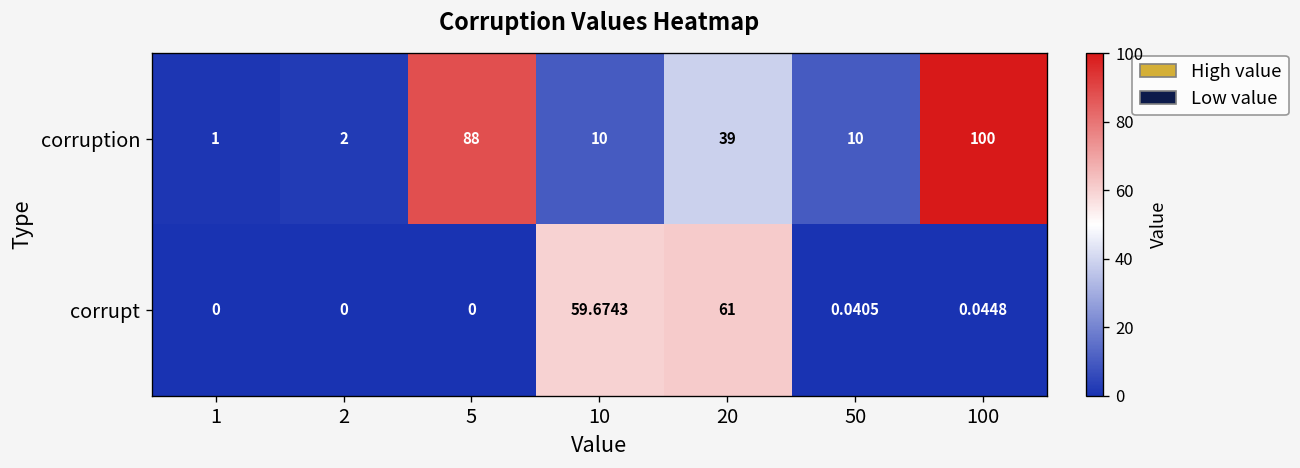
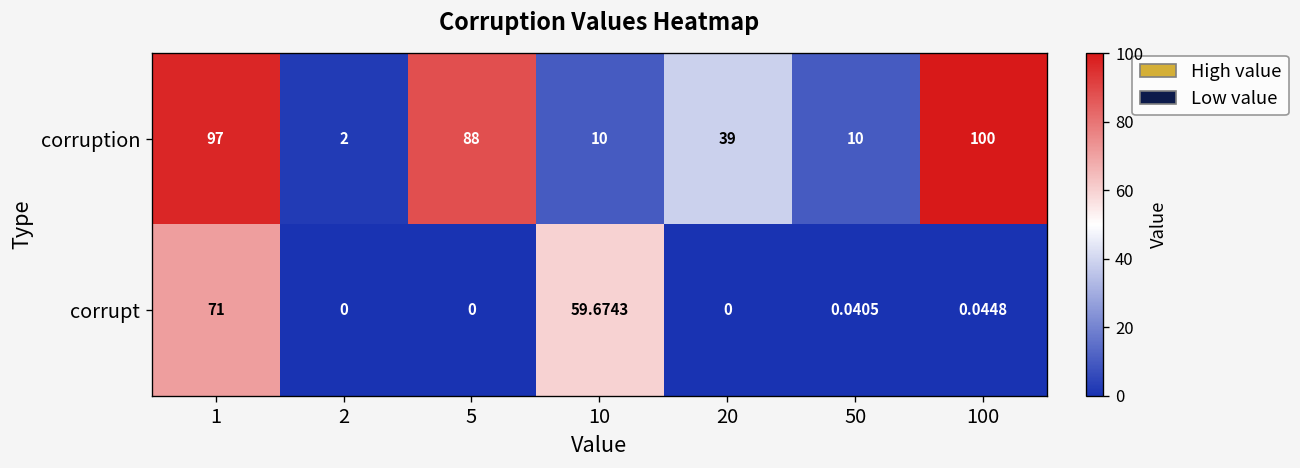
corruption, 1: 1 -> 97
corrupt, 1: 0 -> 71
corrupt, 20: 61 -> 0
